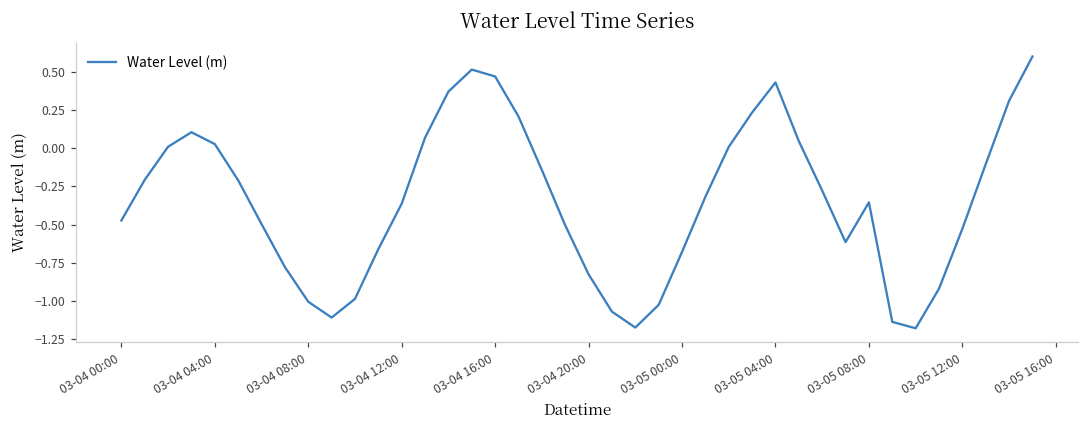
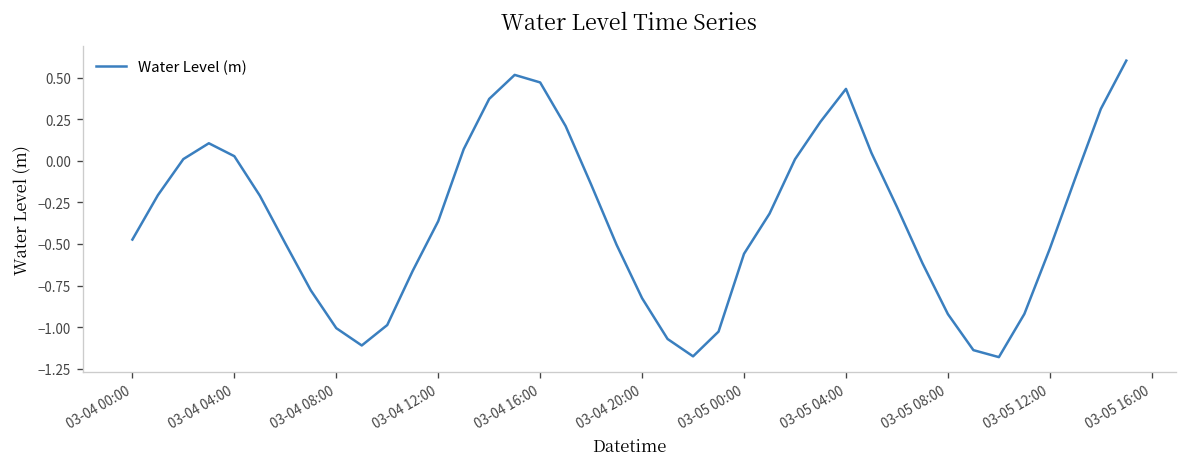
03-05 00:00: -0.68 -> -0.56
03-05 08:00: -0.35 -> -0.92
